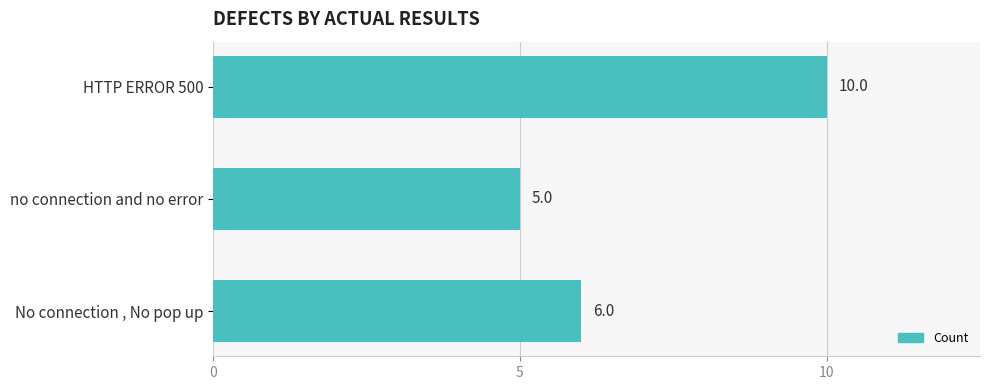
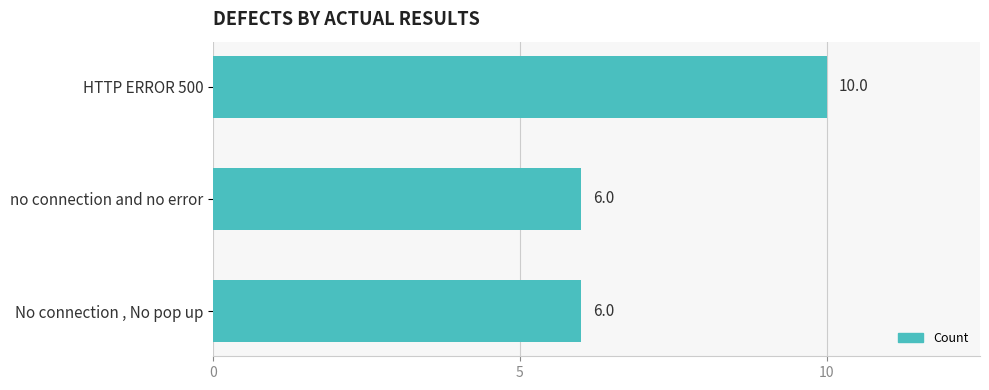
no connection and no error: 5.0 -> 6.0
